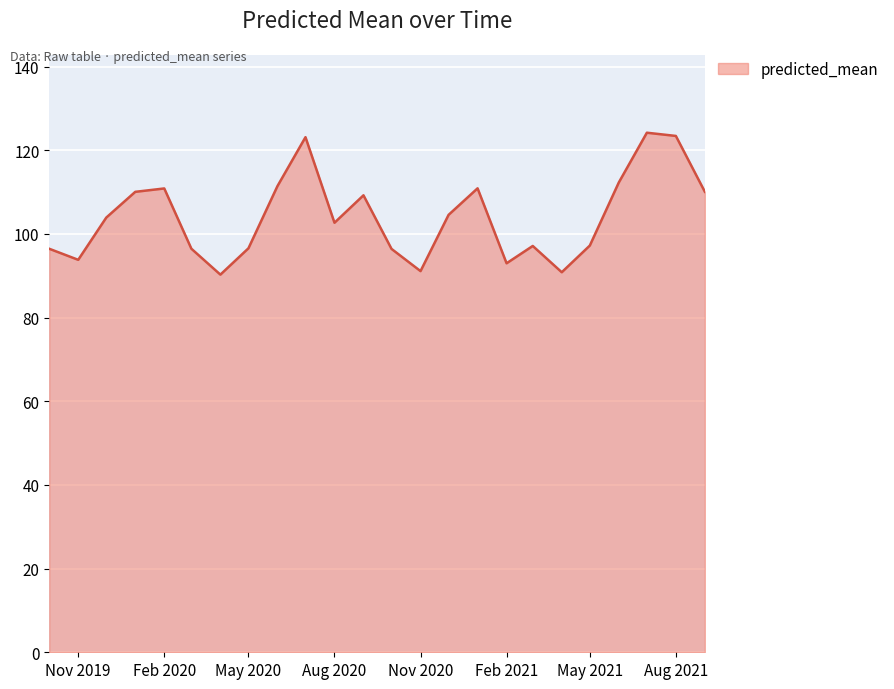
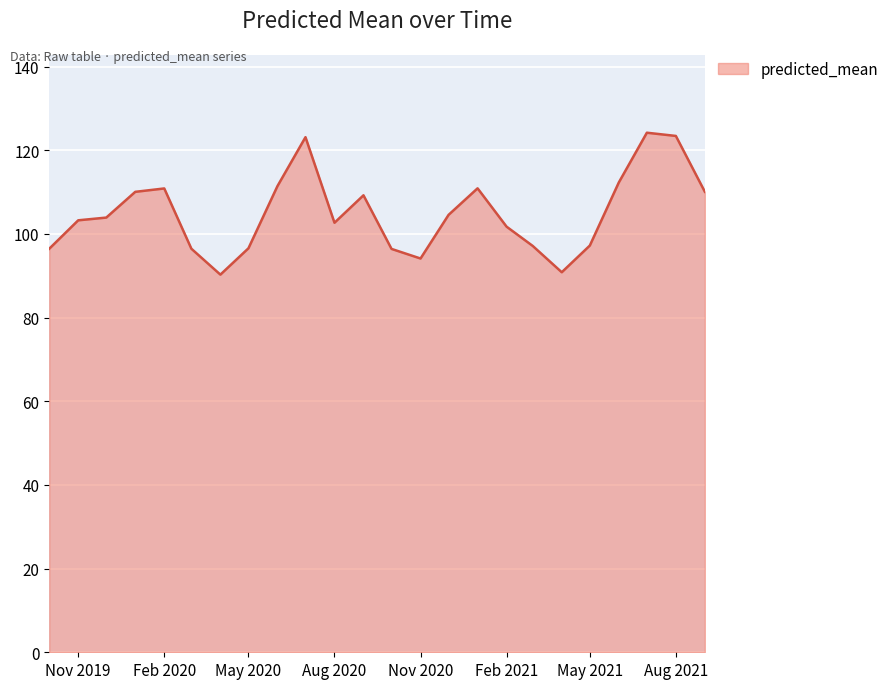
Nov 2019: 94 -> 103
Nov 2020: 91 -> 94
Feb 2021: 93 -> 102
